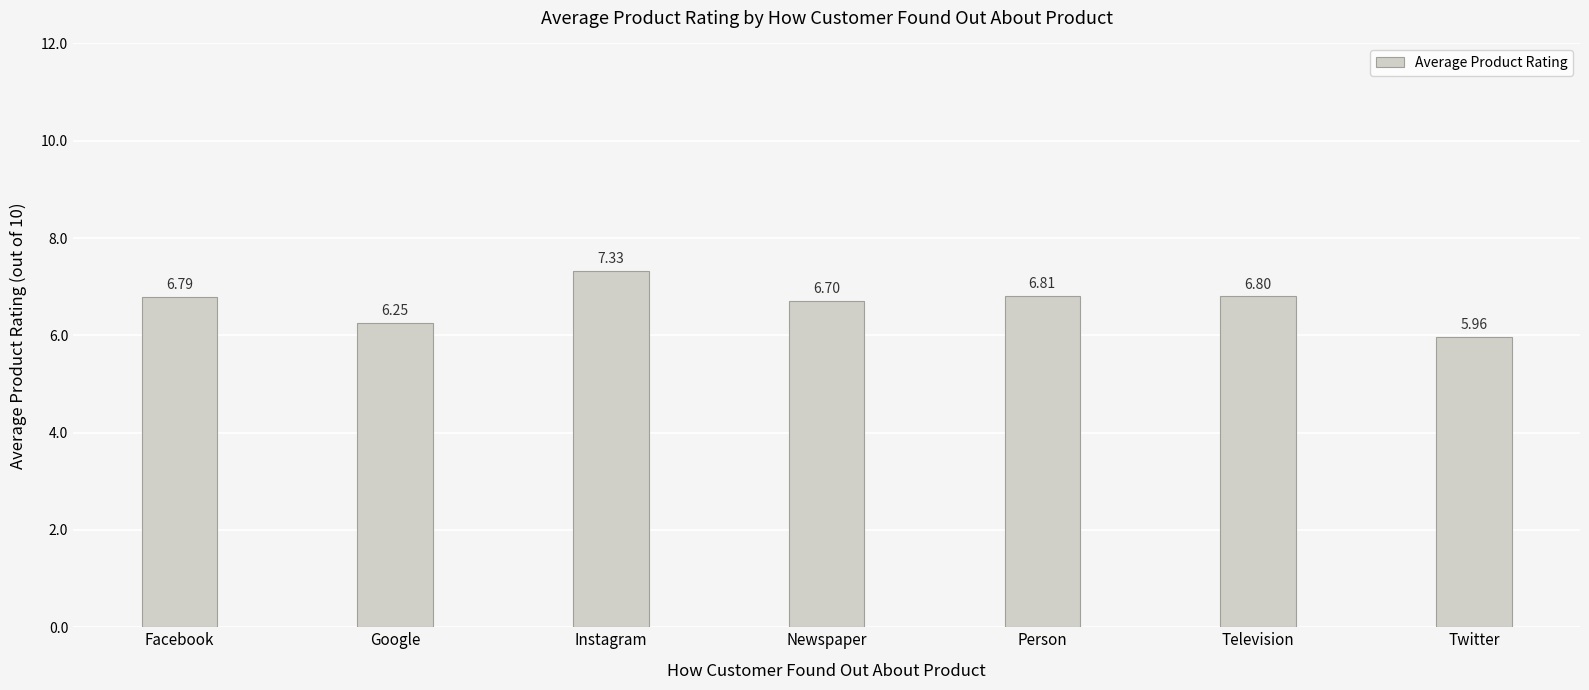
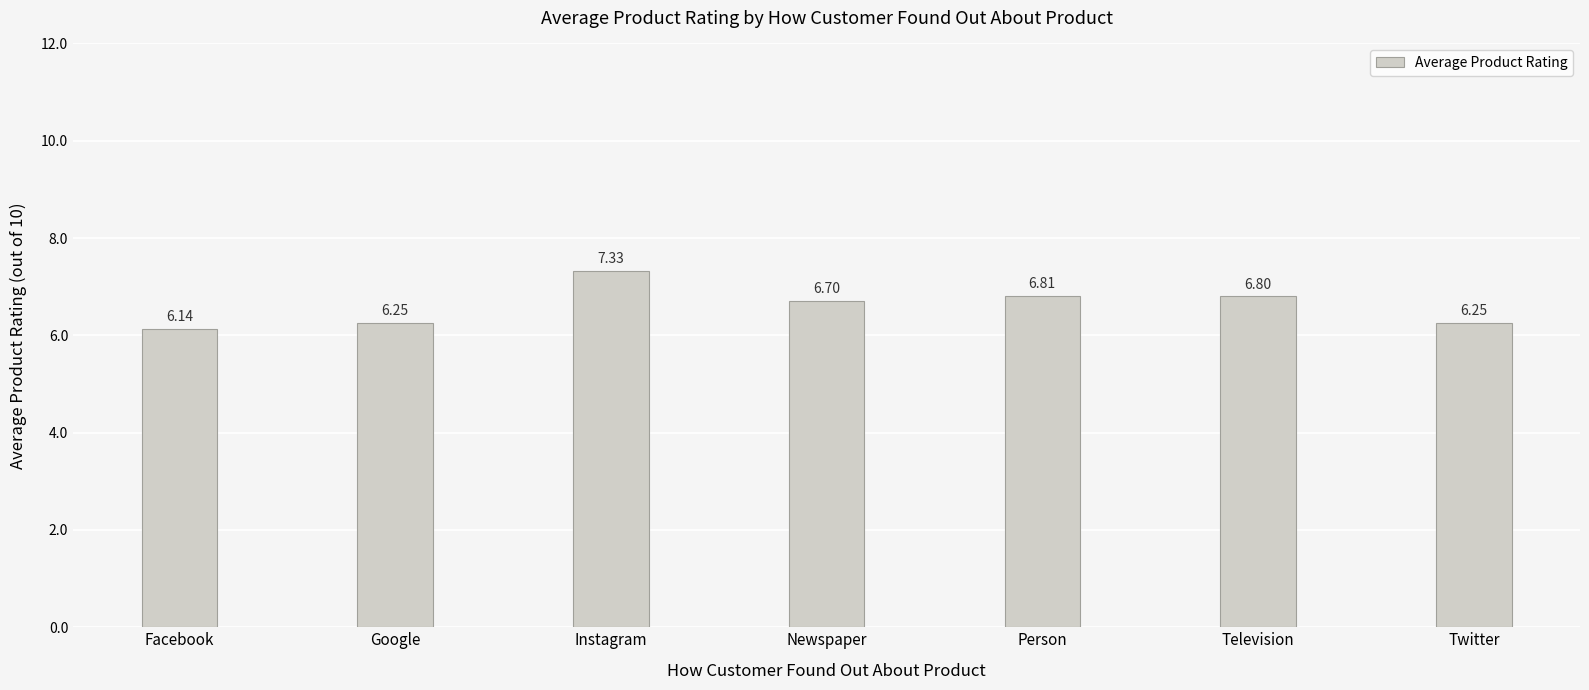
Facebook: 6.79 -> 6.14
Twitter: 5.96 -> 6.25
